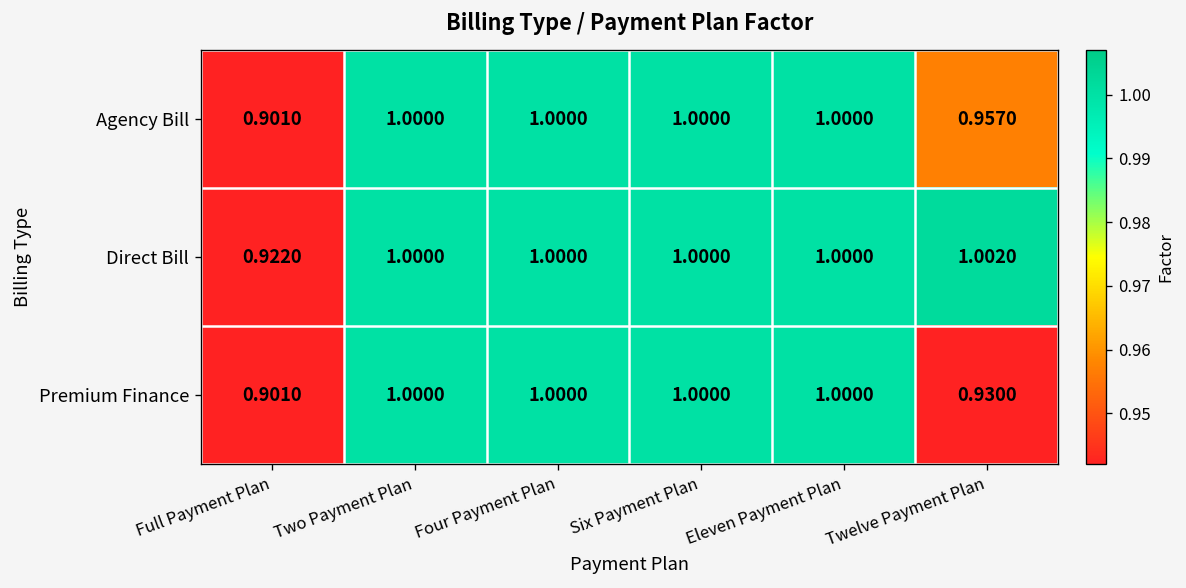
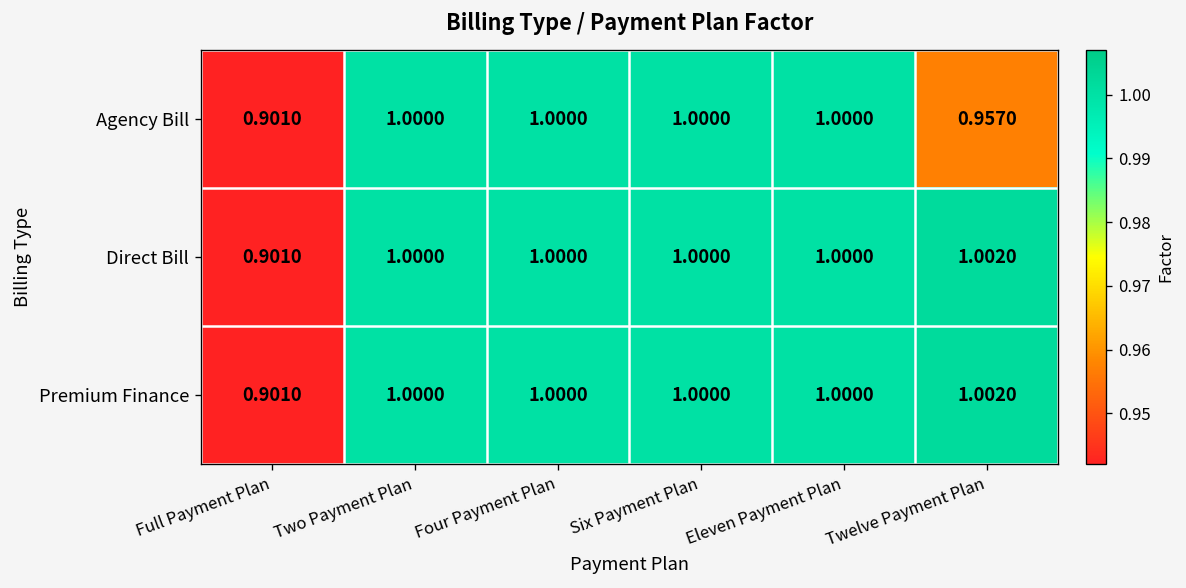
Direct Bill, Full Payment Plan: 0.9220 -> 0.9010
Premium Finance, Twelve Payment Plan: 0.9300 -> 1.0020
